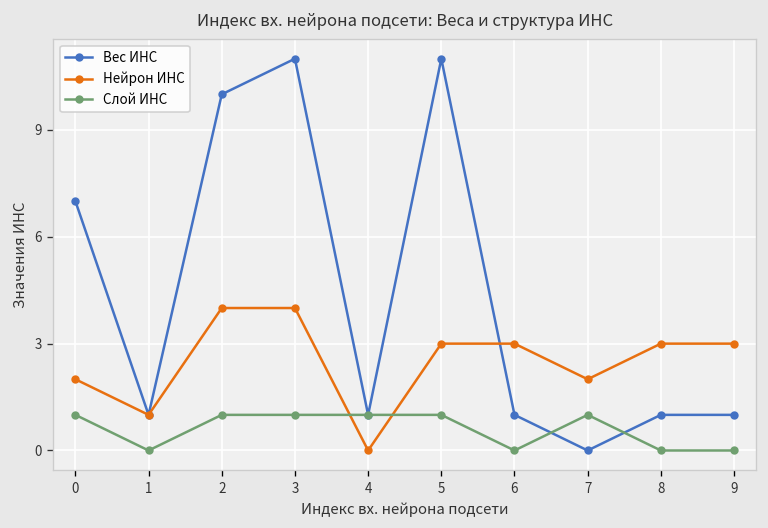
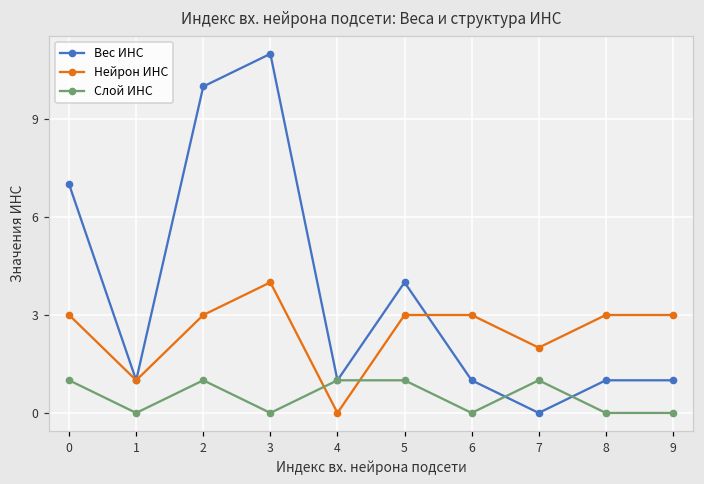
Нейрон ИНС, 0: 2 -> 3
Нейрон ИНС, 2: 4 -> 3
Слой ИНС, 3: 1 -> 0
Вес ИНС, 5: 11 -> 4
